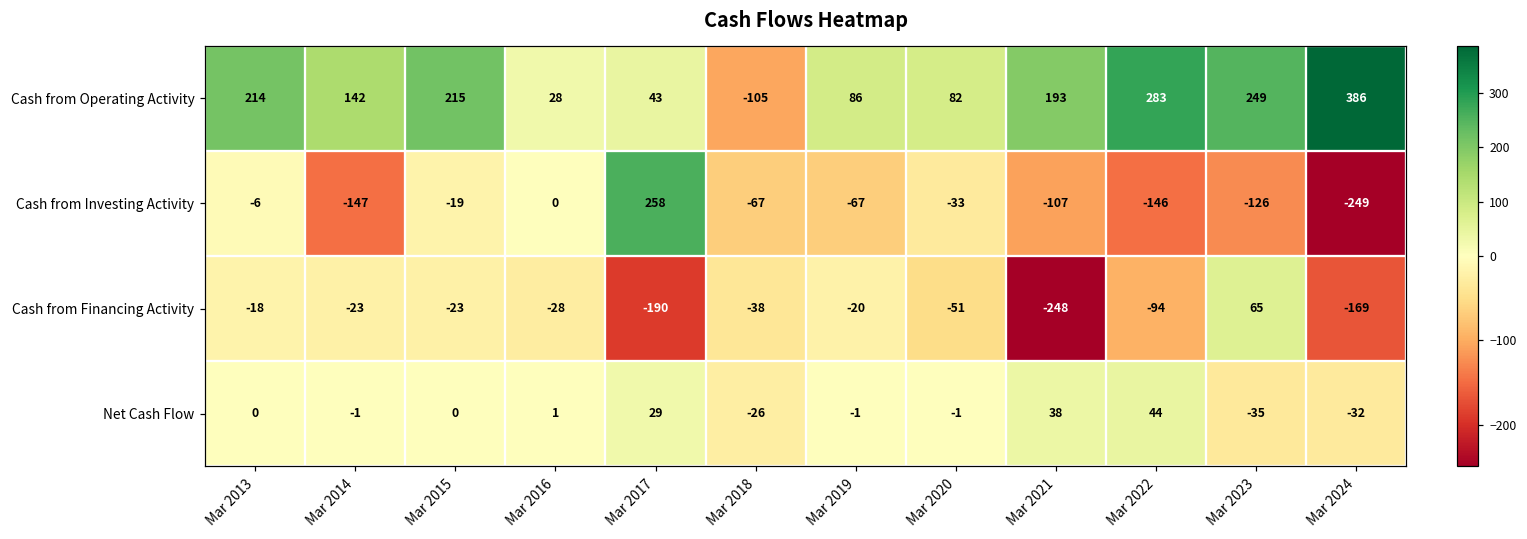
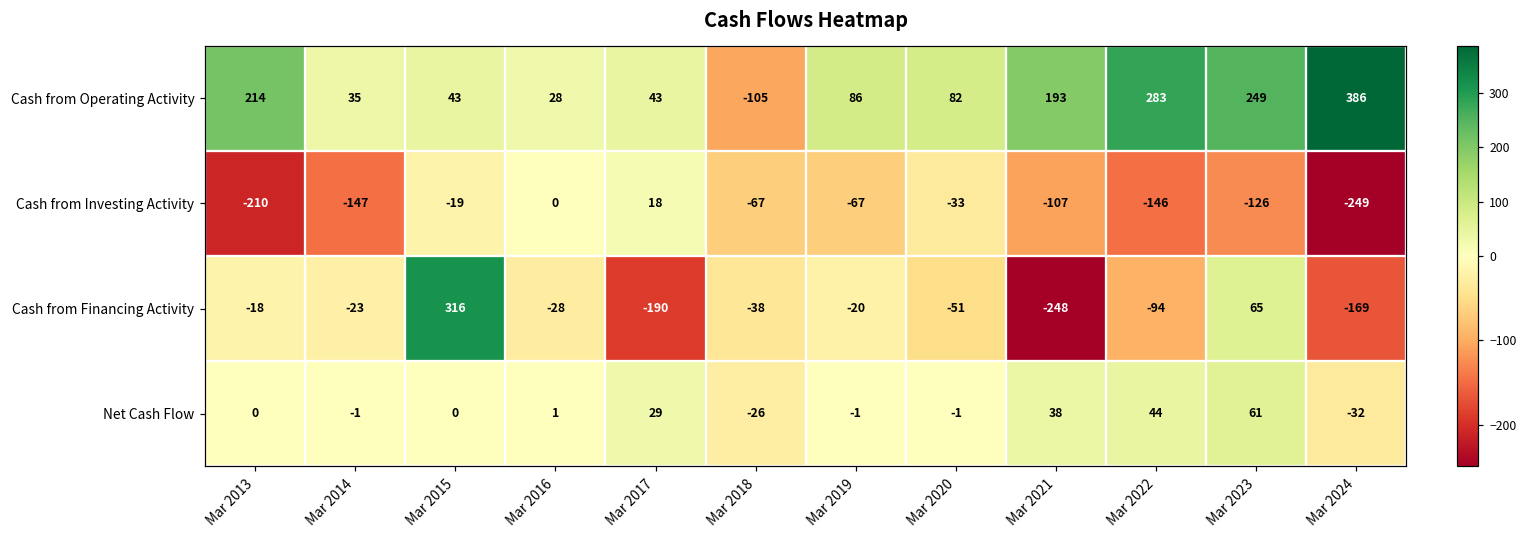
Cash from Operating Activity, Mar 2014: 142 -> 35
Cash from Operating Activity, Mar 2015: 215 -> 43
Cash from Investing Activity, Mar 2013: -6 -> -210
Cash from Investing Activity, Mar 2017: 258 -> 18
Cash from Financing Activity, Mar 2015: -23 -> 316
Net Cash Flow, Mar 2023: -35 -> 61
